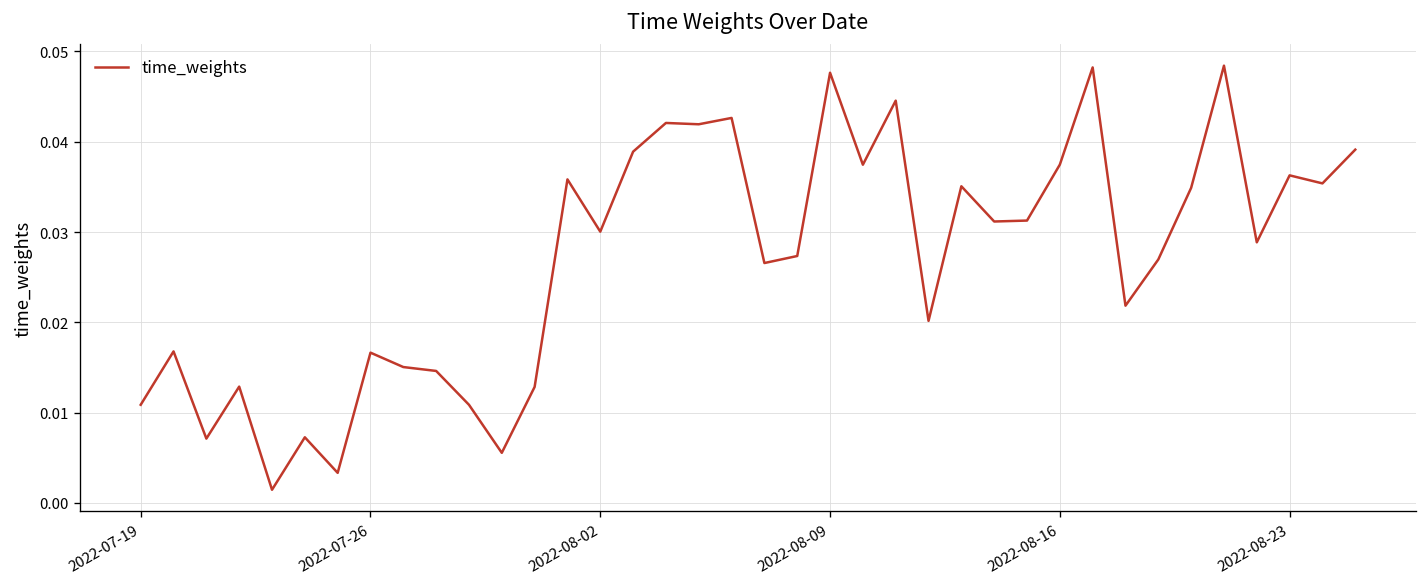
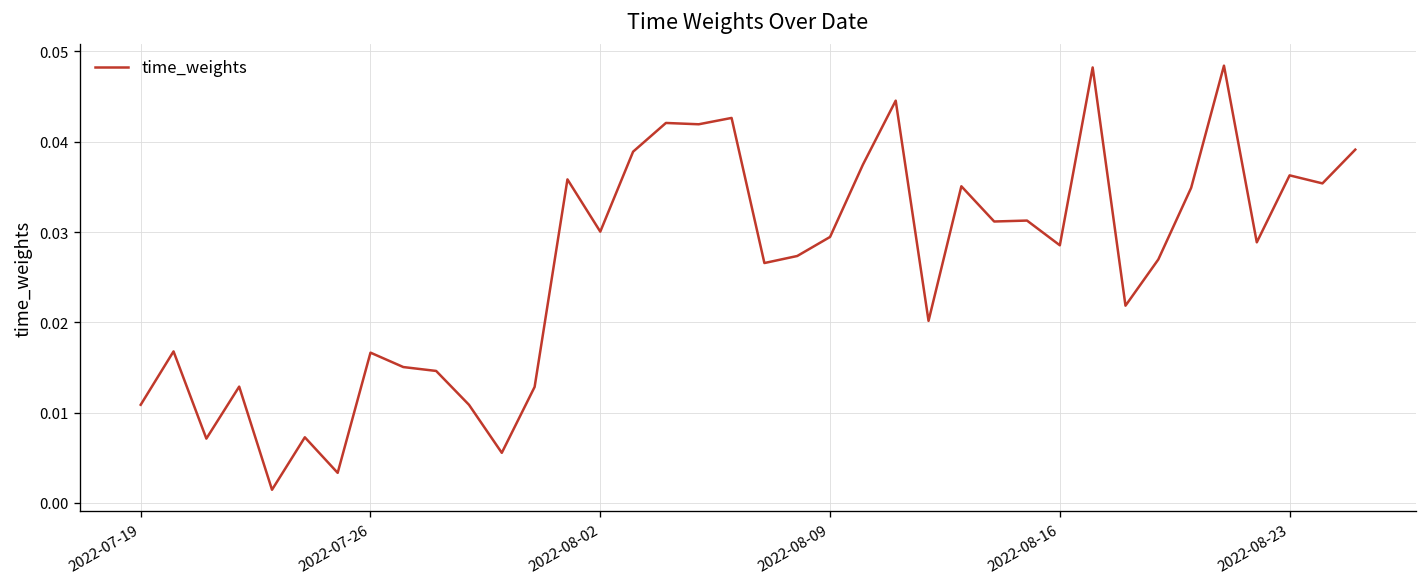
2022-08-09: 0.048 -> 0.029
2022-08-16: 0.037 -> 0.029
